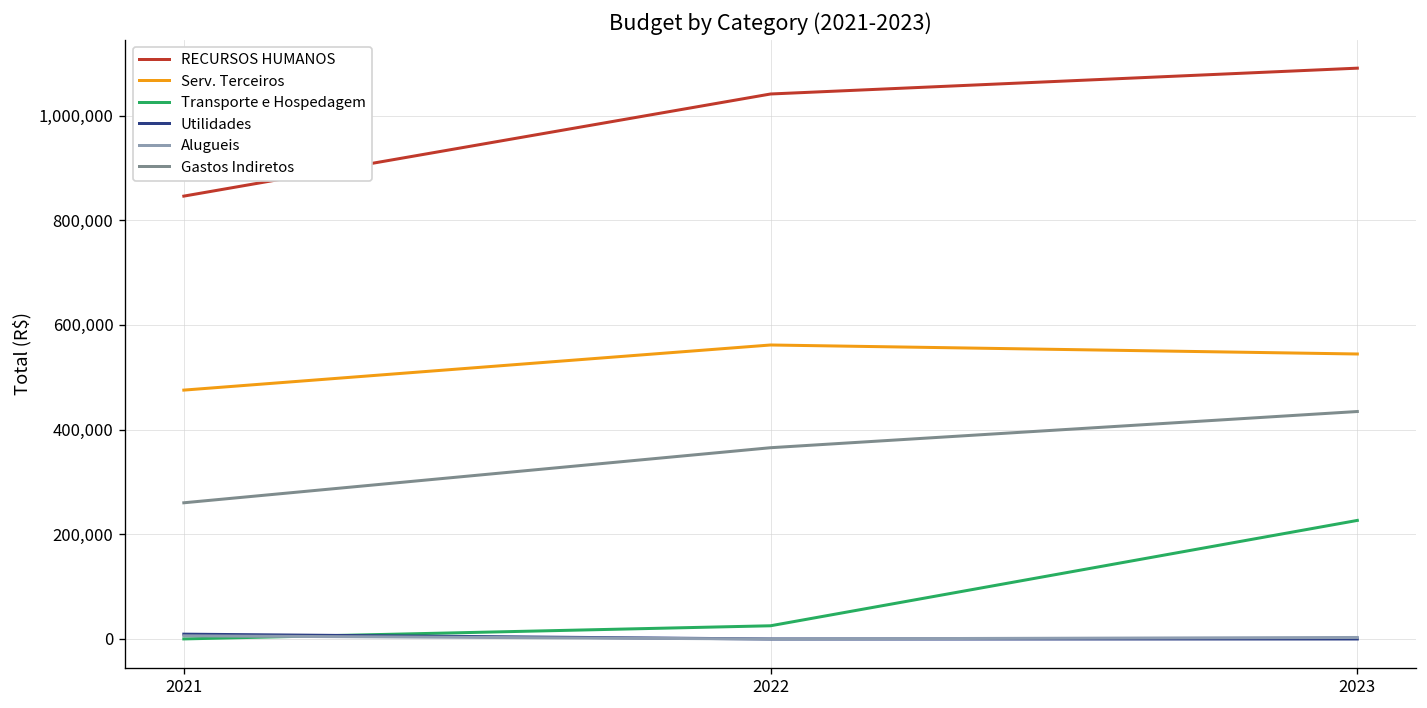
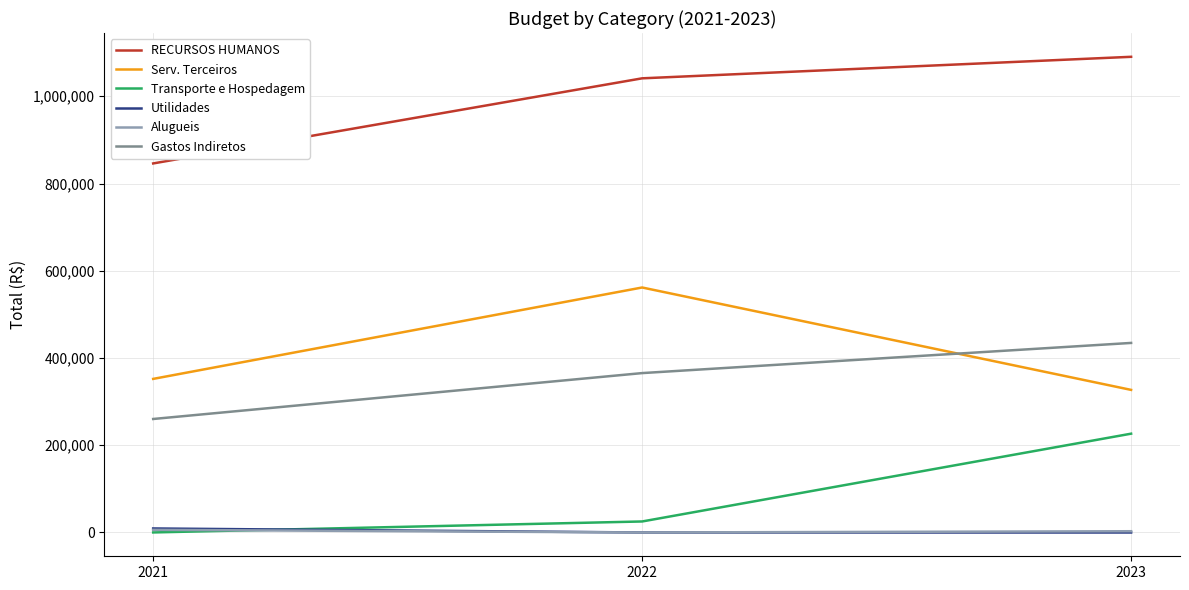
Serv. Terceiros, 2021: 480,000 -> 350,000
Serv. Terceiros, 2023: 540,000 -> 330,000
